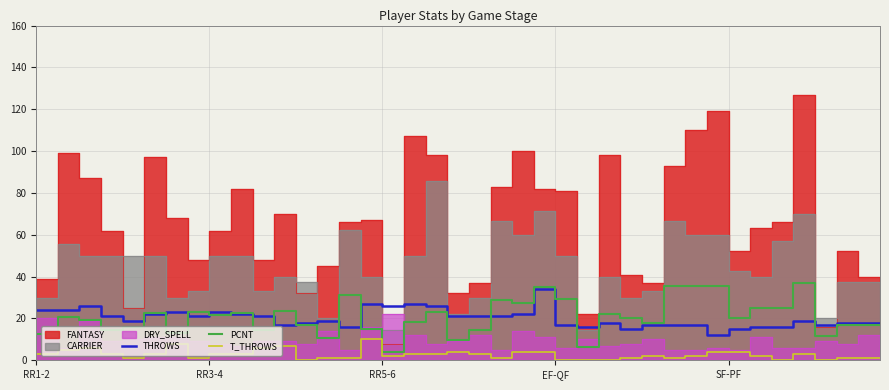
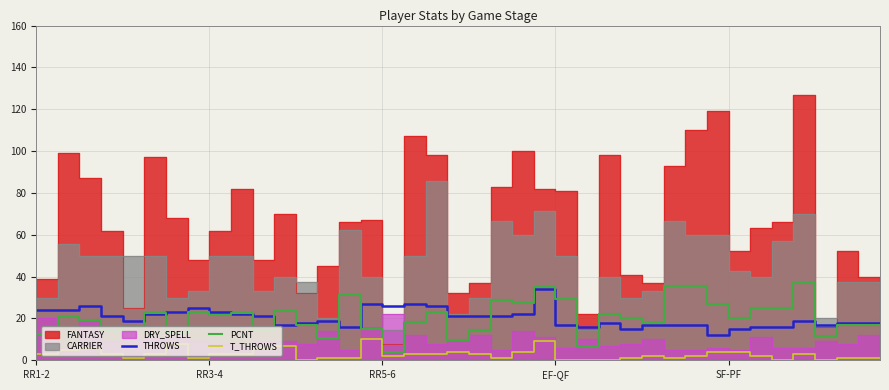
THROWS, RR3-4: 21 -> 25
T_THROWS, EF-QF: 4 -> 9
PCNT, SF-PF: 35 -> 27
